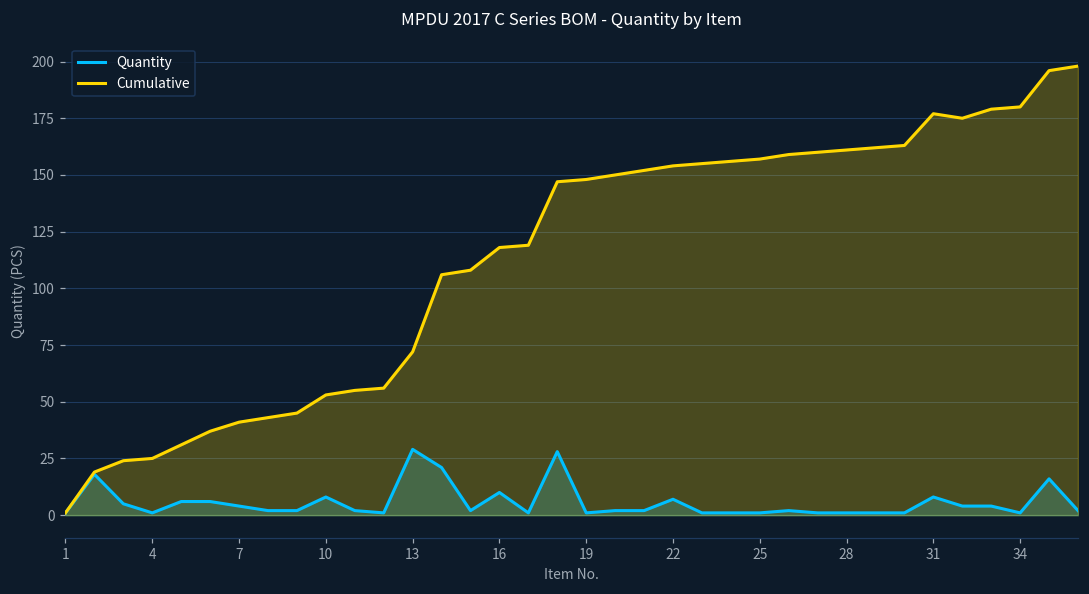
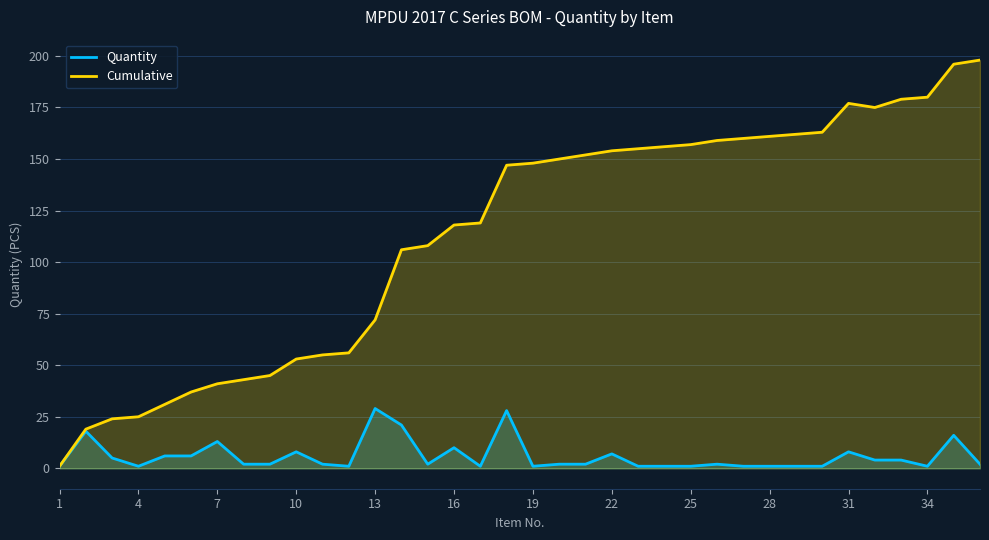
Quantity, 7: 4 -> 13
